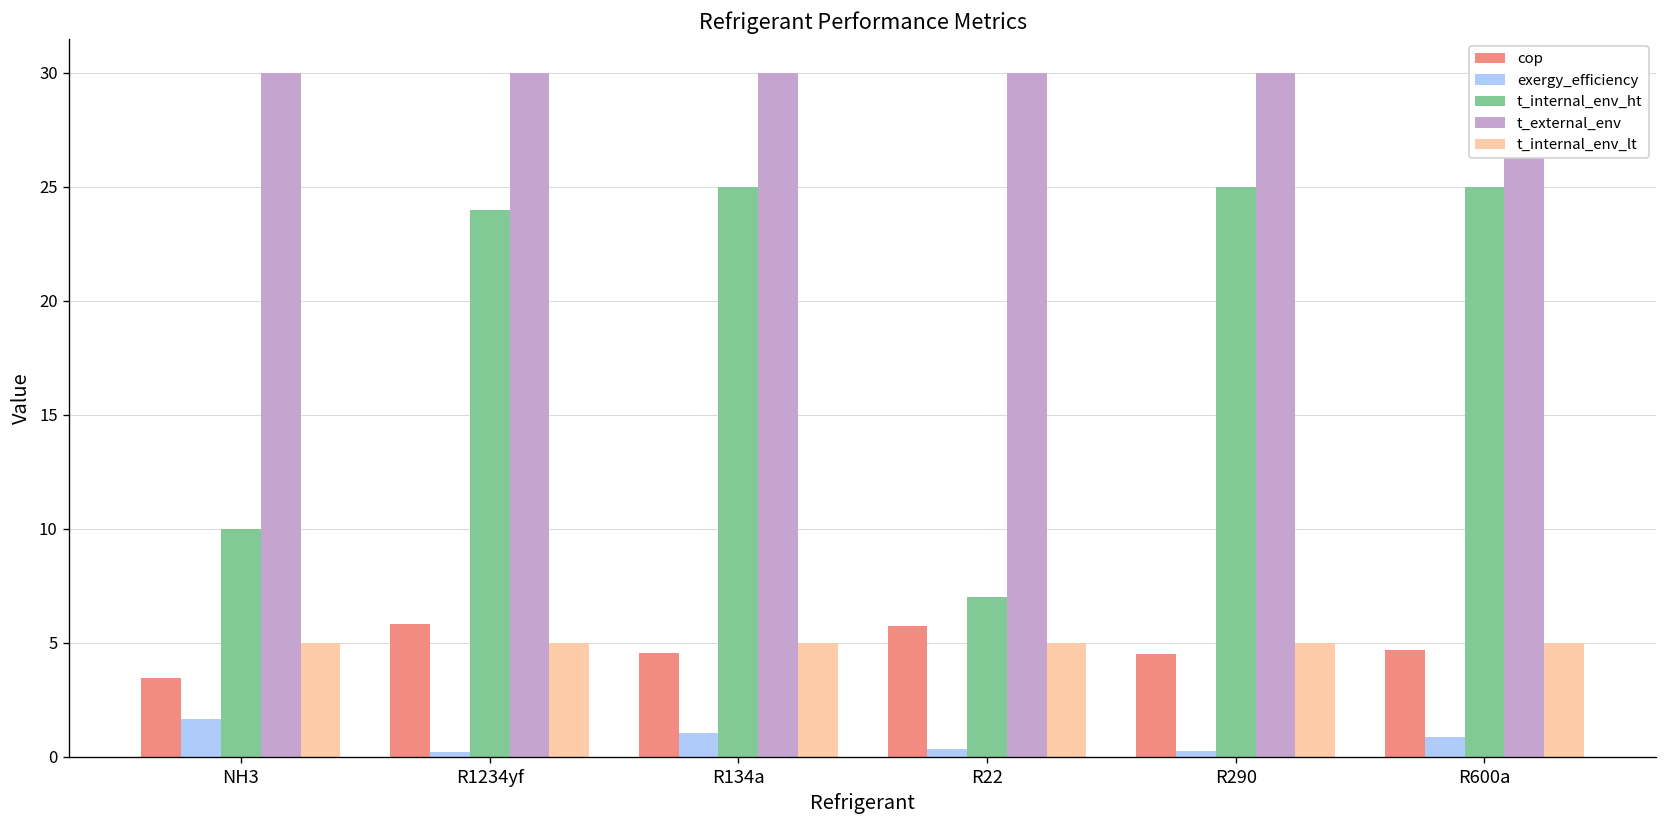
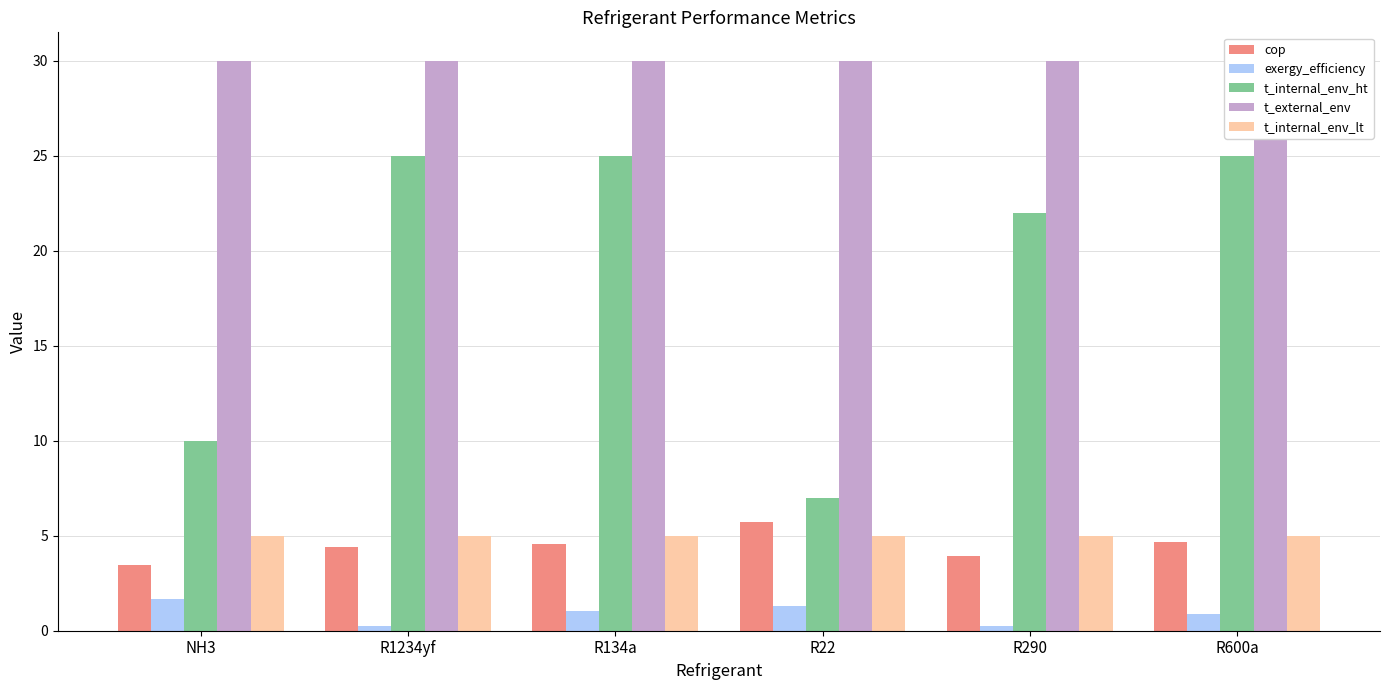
cop, R1234yf: 5.8 -> 4.4
t_internal_env_ht, R1234yf: 24 -> 25
exergy_efficiency, R22: 0.4 -> 1.3
cop, R290: 4.5 -> 3.9
t_internal_env_ht, R290: 25 -> 22
